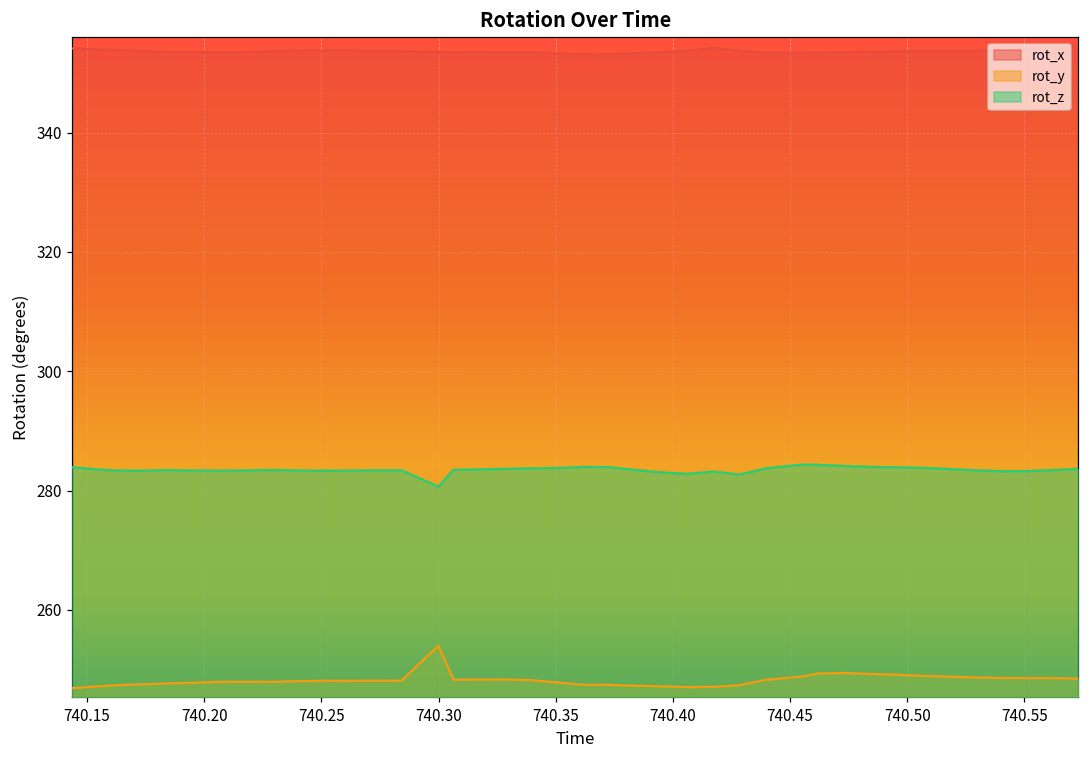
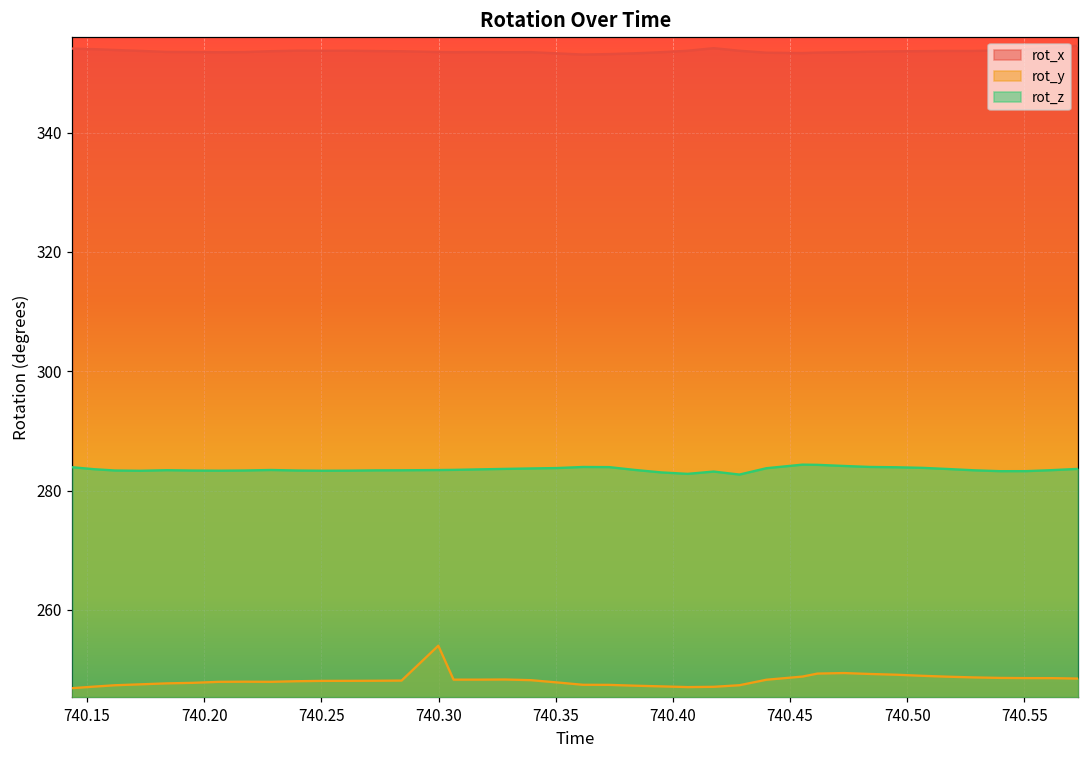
rot_z, 740.30: 281 -> 283
